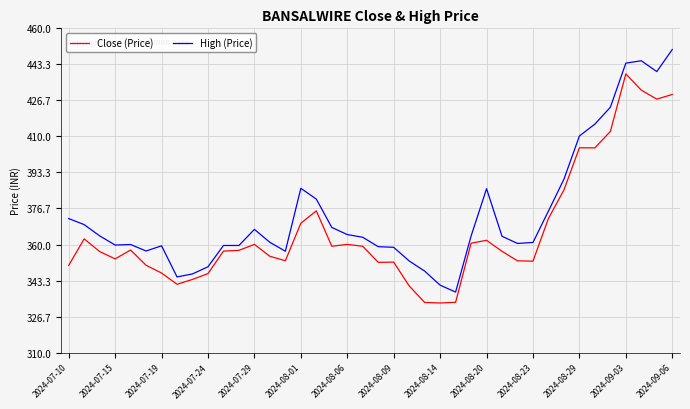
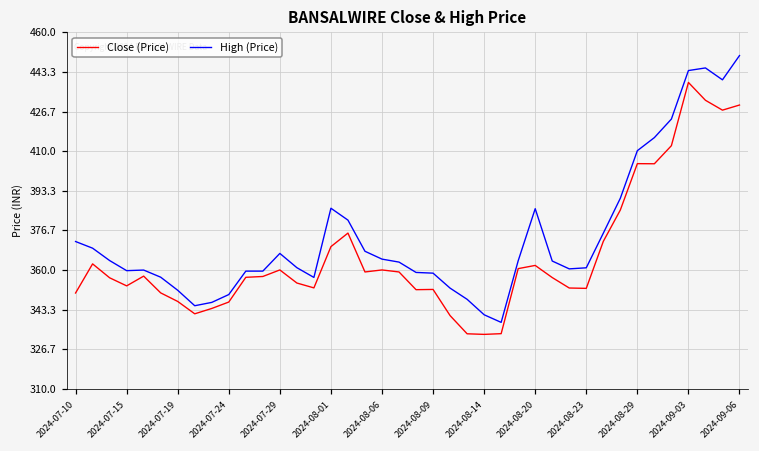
High (Price), 2024-07-19: 359 -> 352
